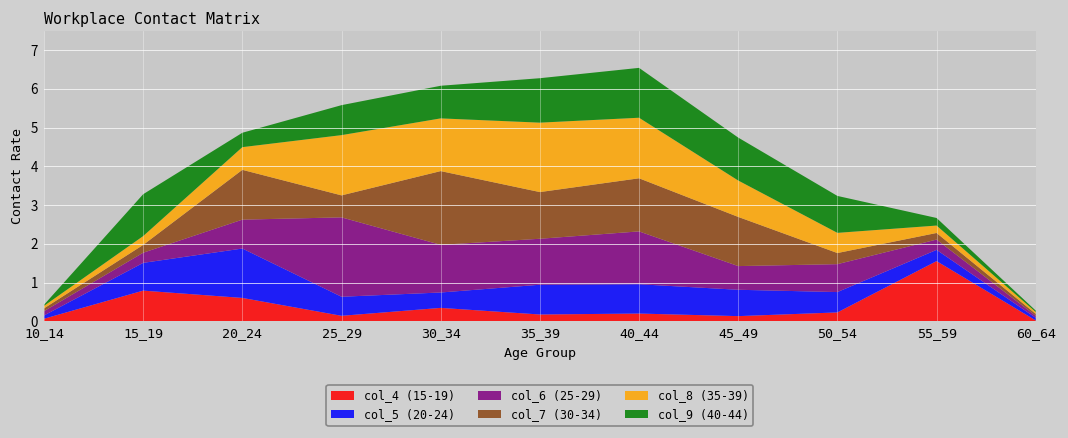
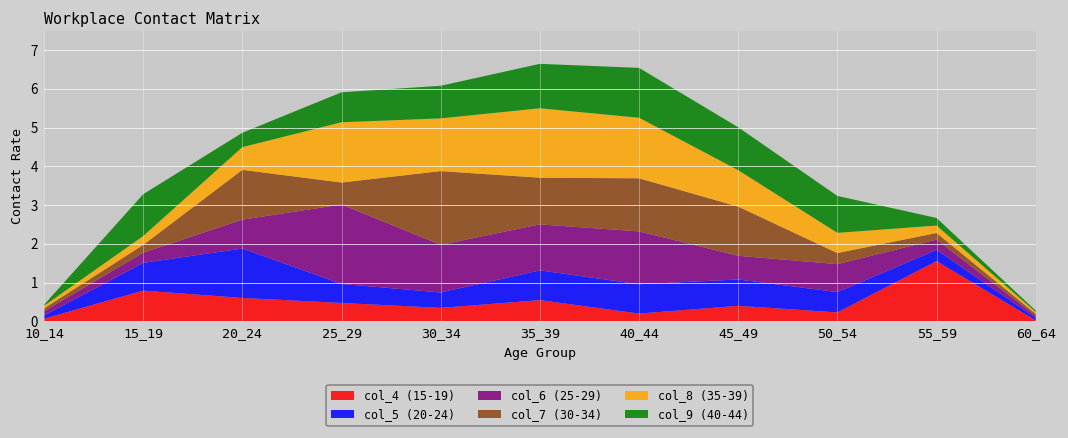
col_4 (15-19), 25_29: 0.1 -> 0.5
col_4 (15-19), 35_39: 0.2 -> 0.5
col_4 (15-19), 45_49: 0.1 -> 0.4
